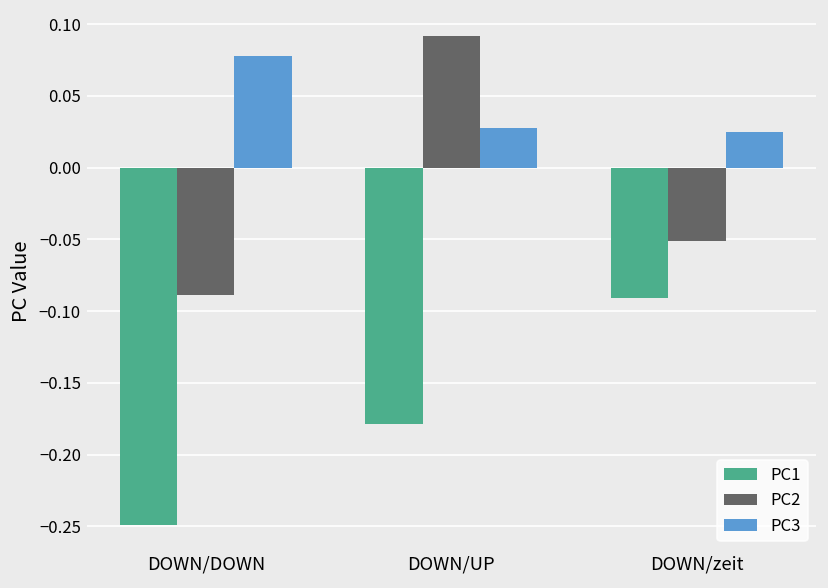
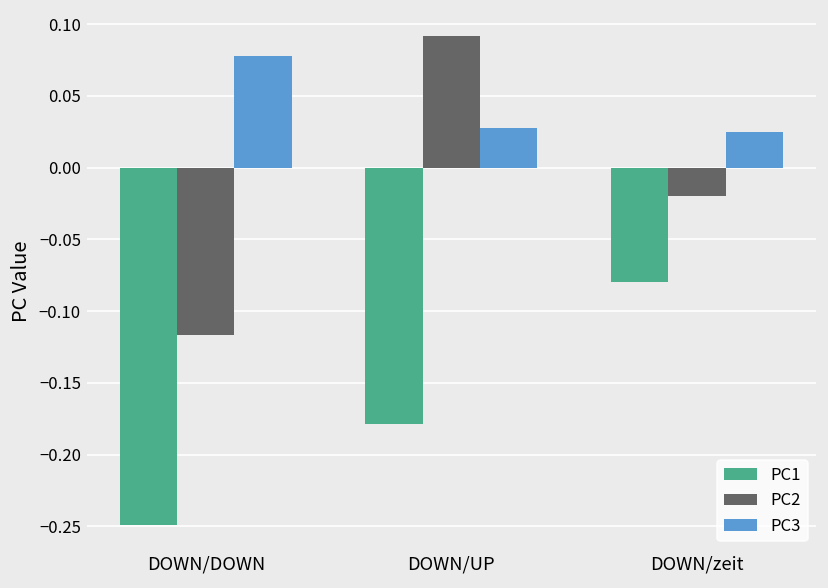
PC2, DOWN/DOWN: -0.089 -> -0.117
PC1, DOWN/zeit: -0.091 -> -0.080
PC2, DOWN/zeit: -0.051 -> -0.019
